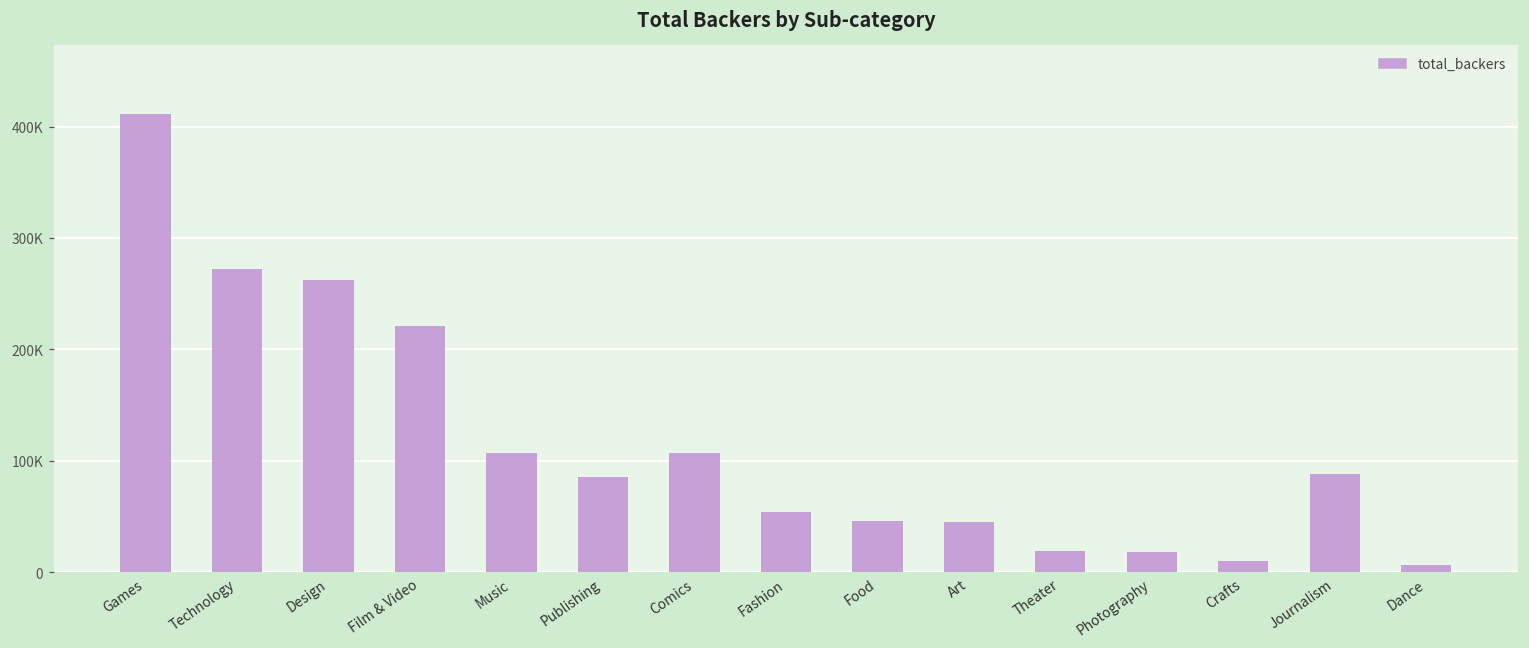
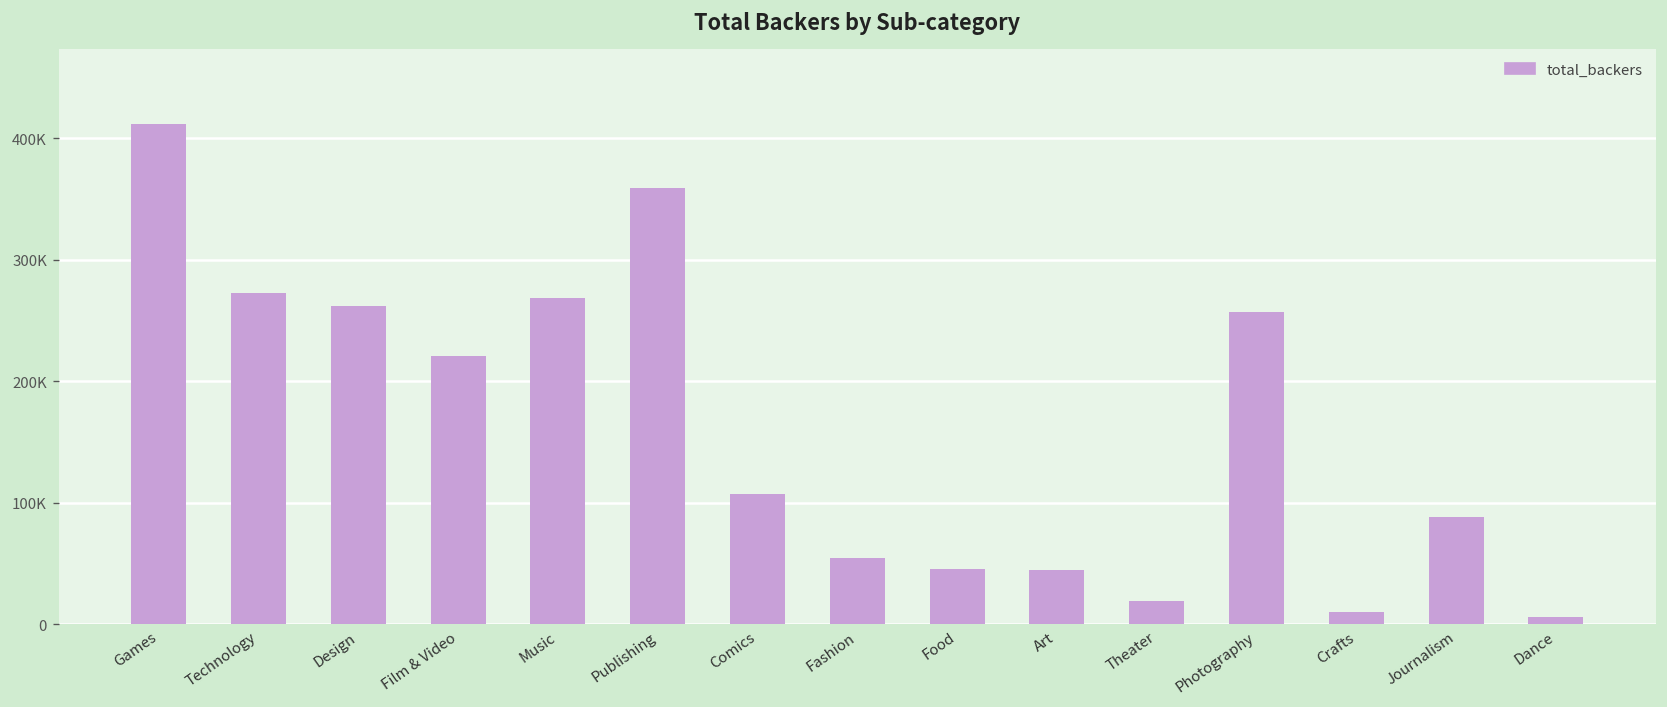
Music: 107000 -> 268000
Publishing: 85000 -> 359000
Photography: 18000 -> 257000
